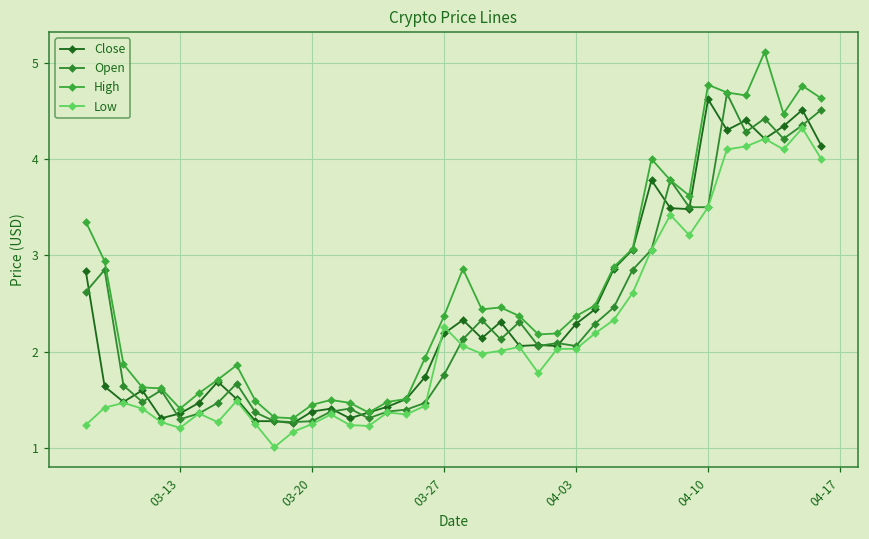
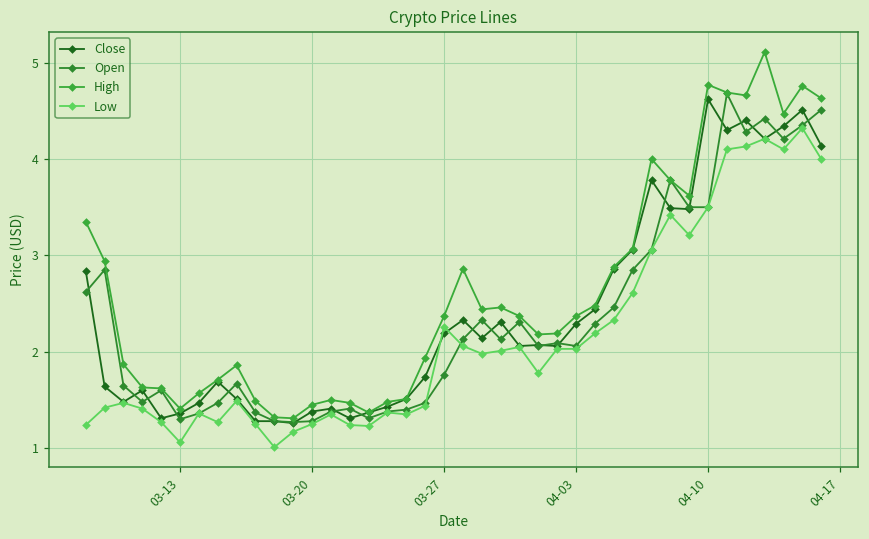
Low, 03-13: 1.2 -> 1.1
